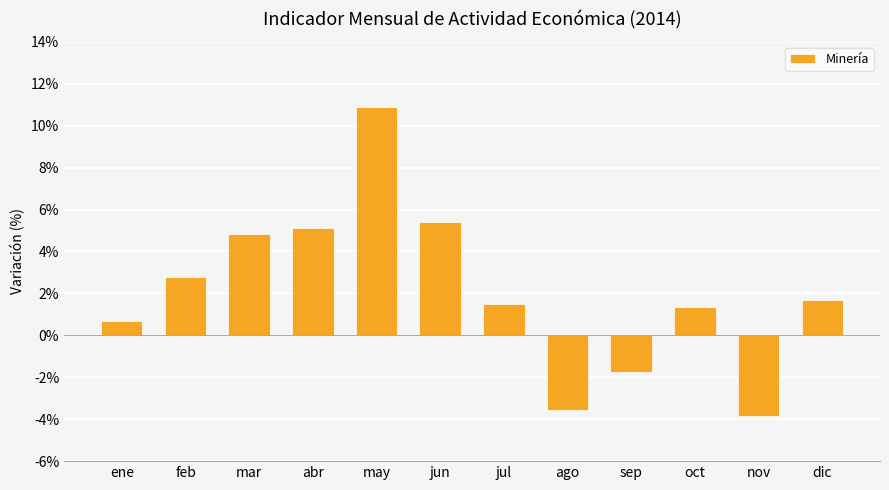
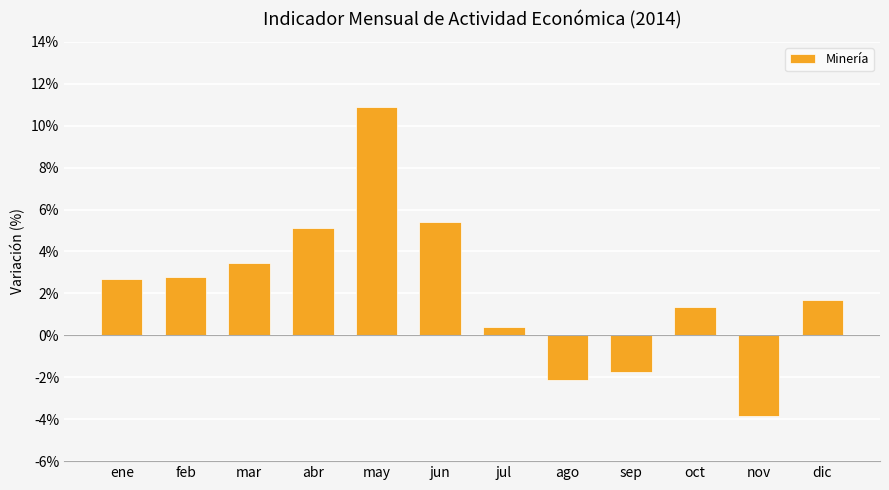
ene: 0.7% -> 2.7%
mar: 4.8% -> 3.5%
jul: 1.5% -> 0.4%
ago: -3.6% -> -2.1%
